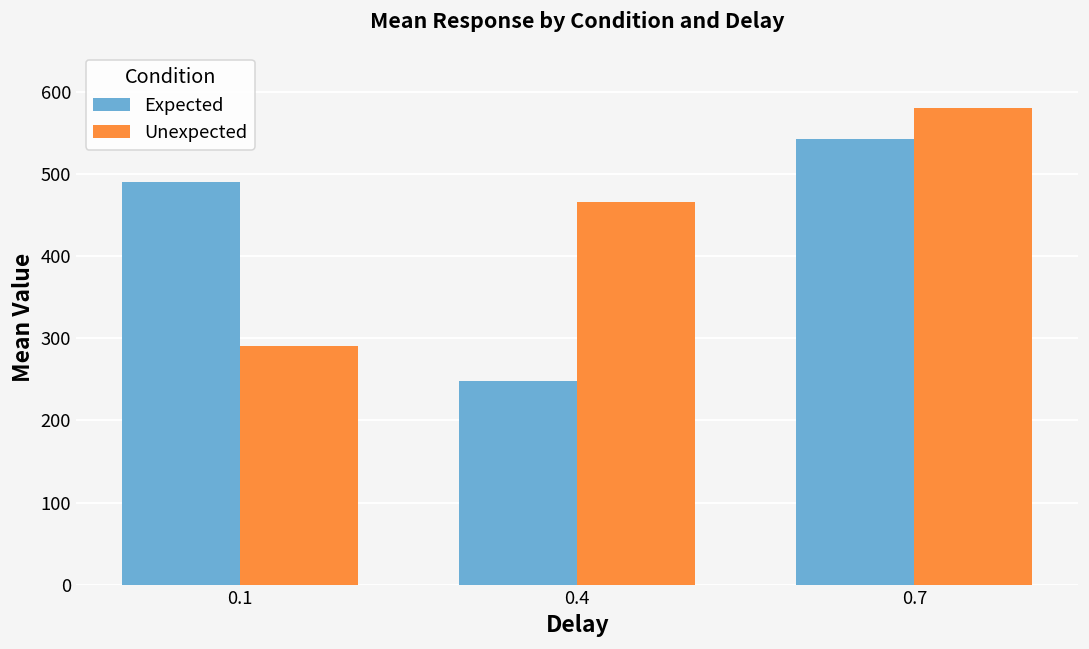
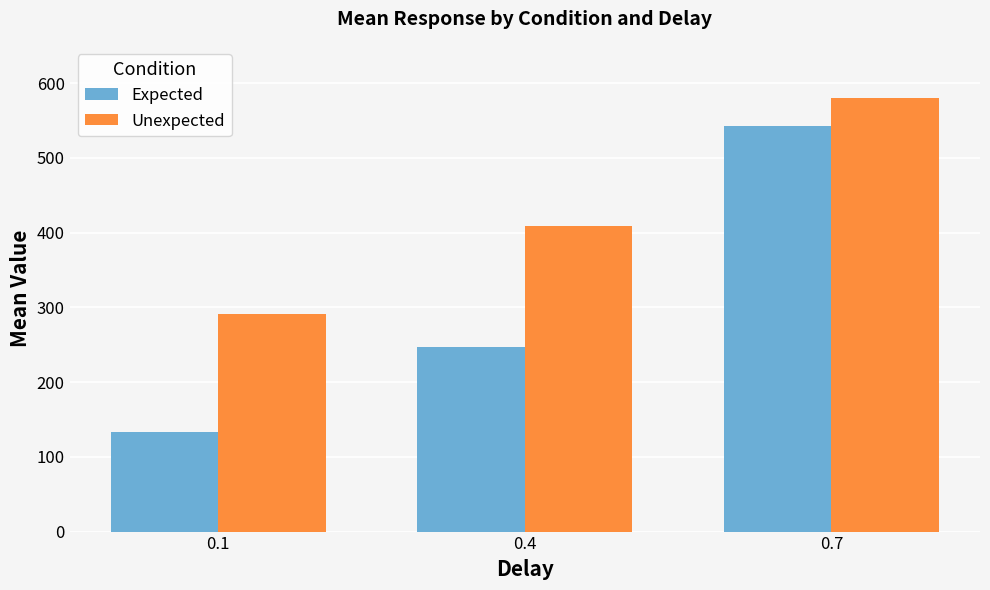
Expected, 0.1: 490 -> 130
Unexpected, 0.4: 470 -> 410
